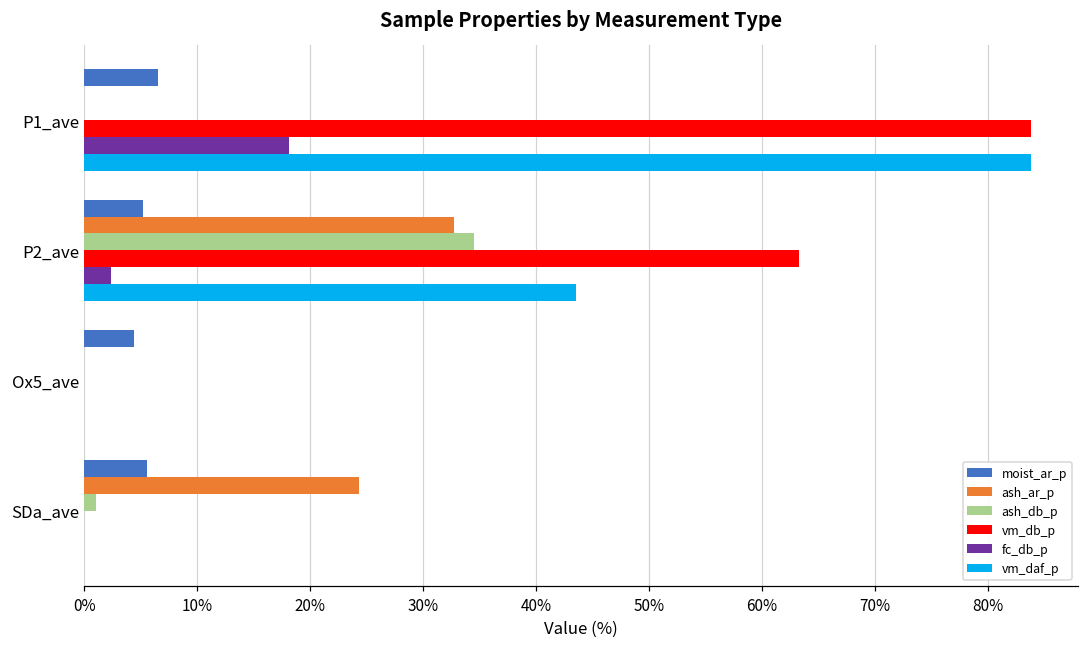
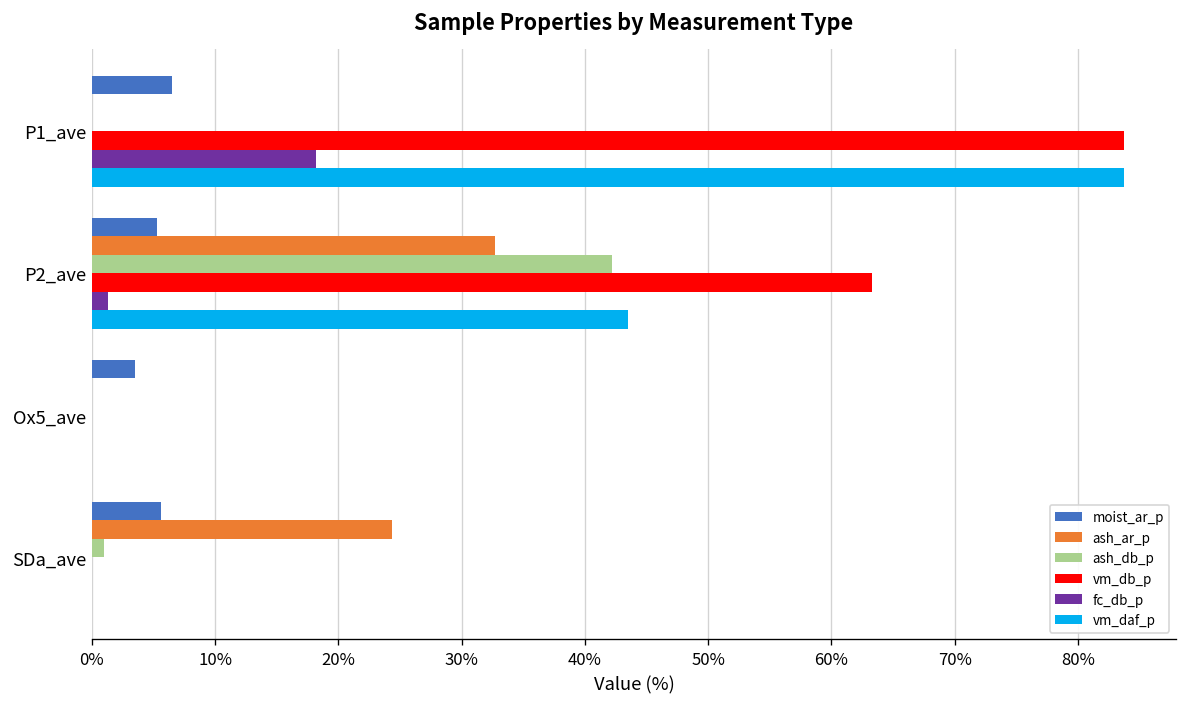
ash_db_p, P2_ave: 34.5% -> 42.2%
fc_db_p, P2_ave: 2.4% -> 1.3%
moist_ar_p, Ox5_ave: 4.4% -> 3.5%
